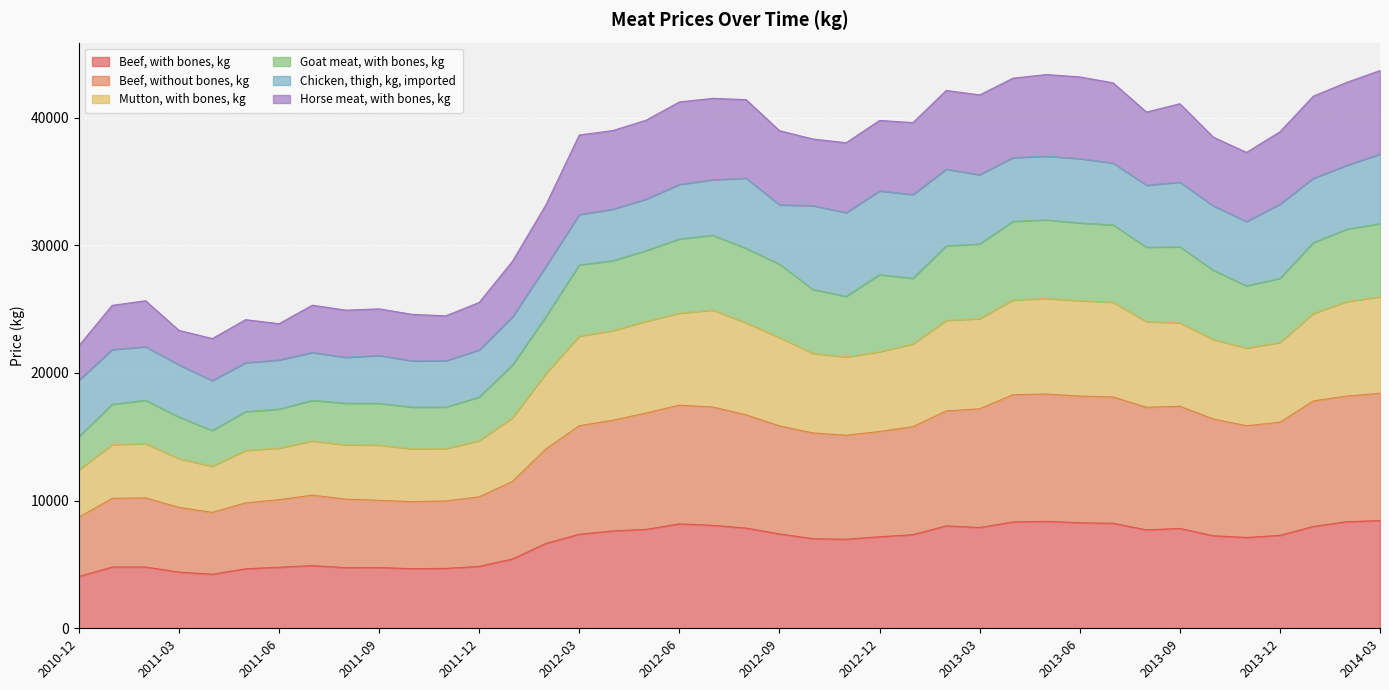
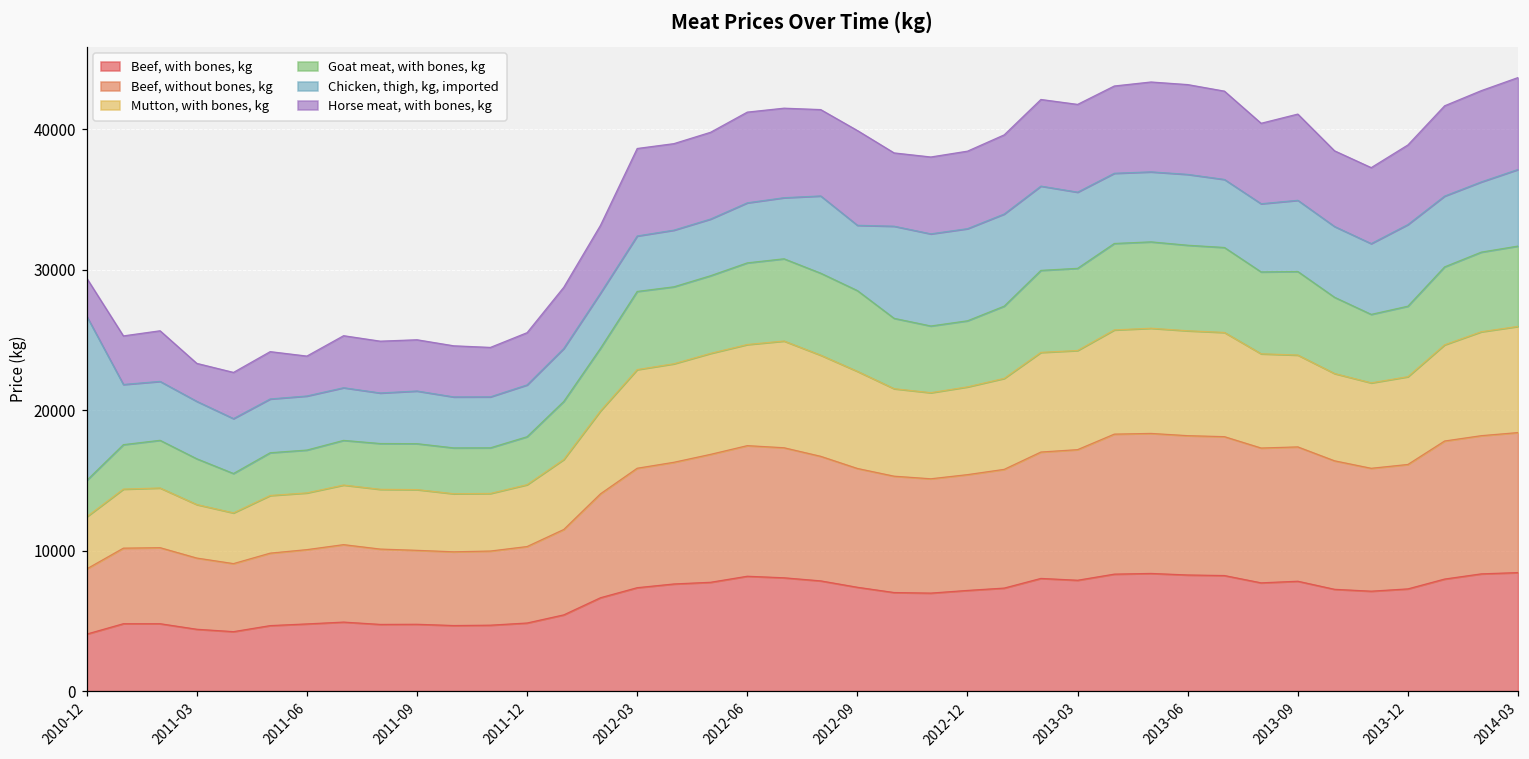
Chicken, thigh, kg, imported, 2010-12: 4400 -> 11700
Horse meat, with bones, kg, 2012-09: 5800 -> 6700
Goat meat, with bones, kg, 2012-12: 6000 -> 4700
